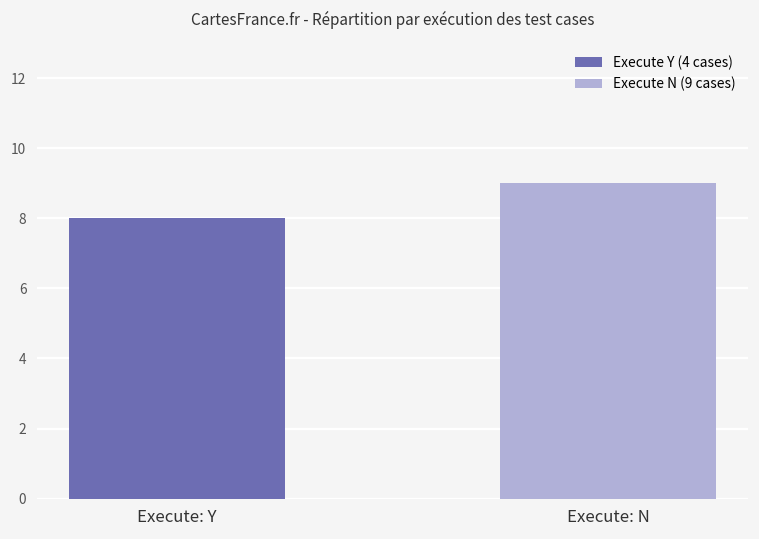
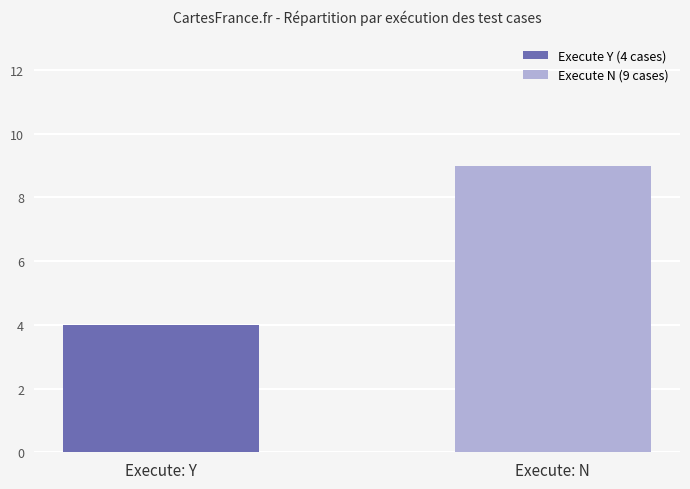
Execute: Y: 8 -> 4
